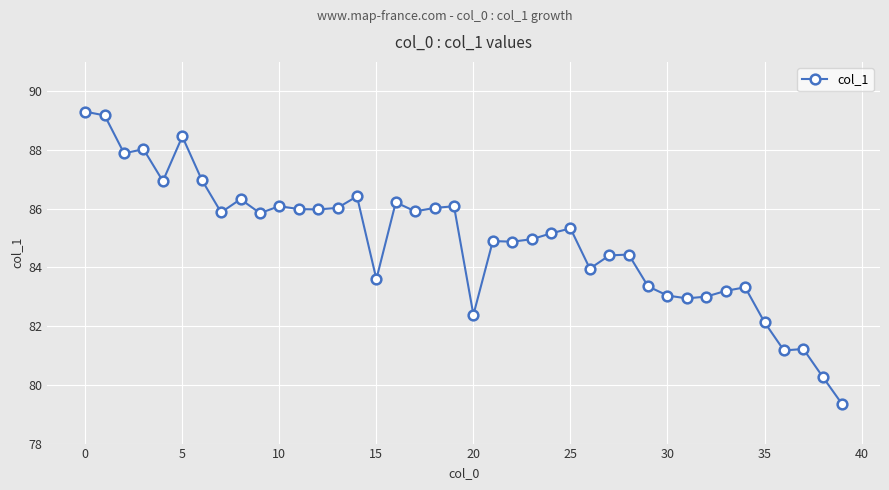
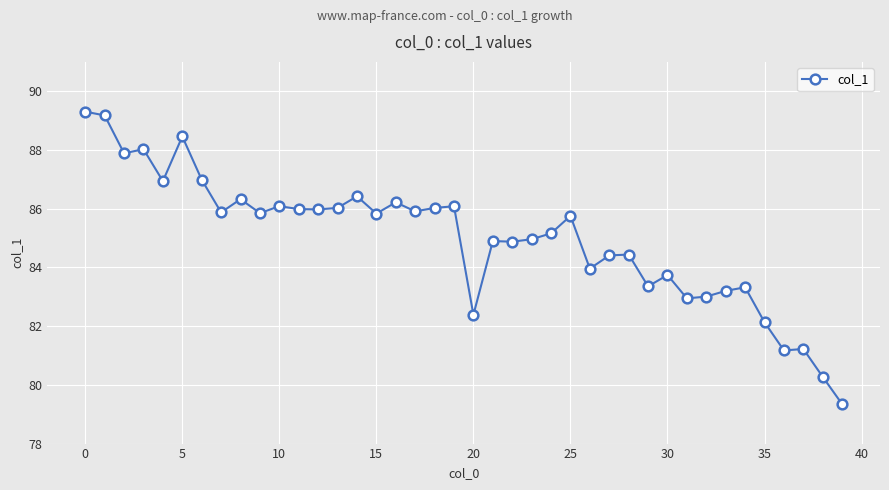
15: 83.6 -> 85.8
25: 85.3 -> 85.8
30: 83.0 -> 83.7
